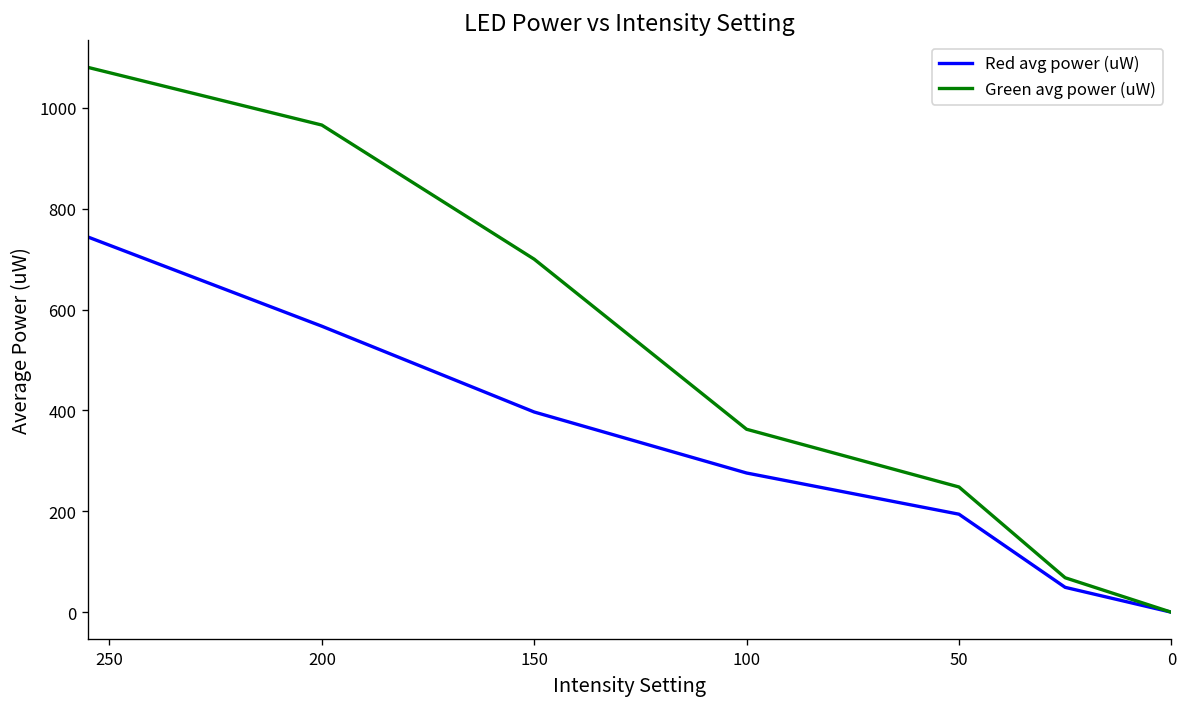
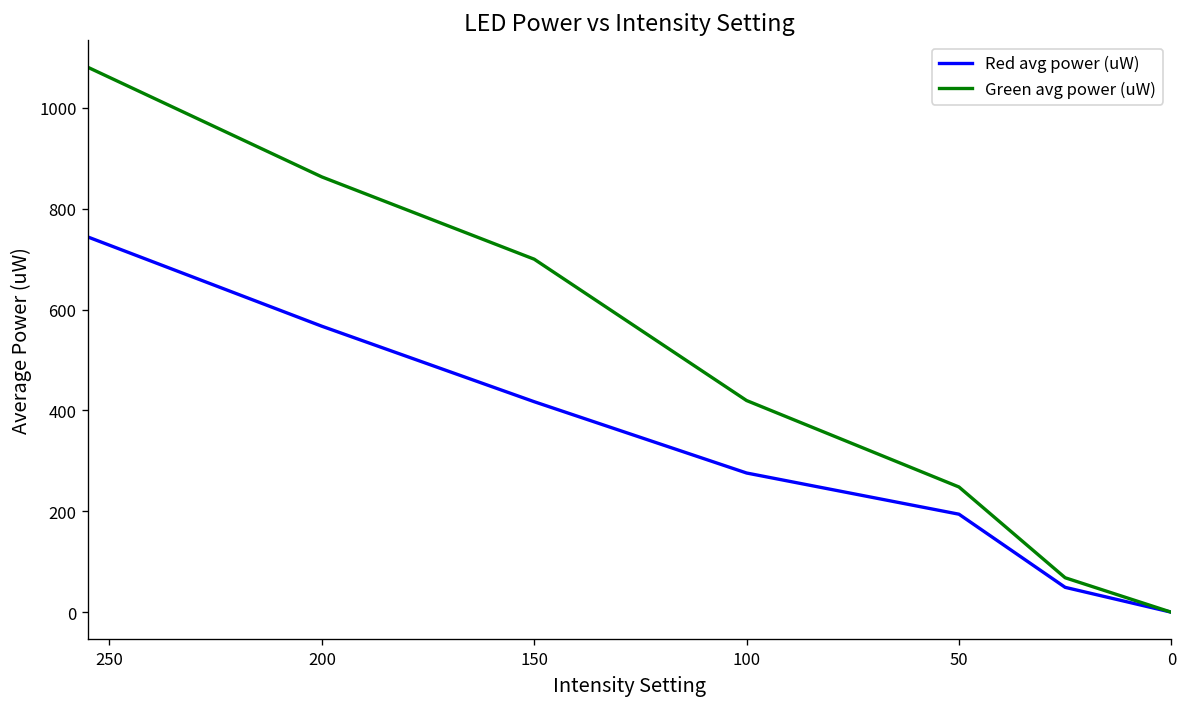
Green avg power (uW), 200: 970 -> 860
Red avg power (uW), 150: 400 -> 420
Green avg power (uW), 100: 360 -> 420
